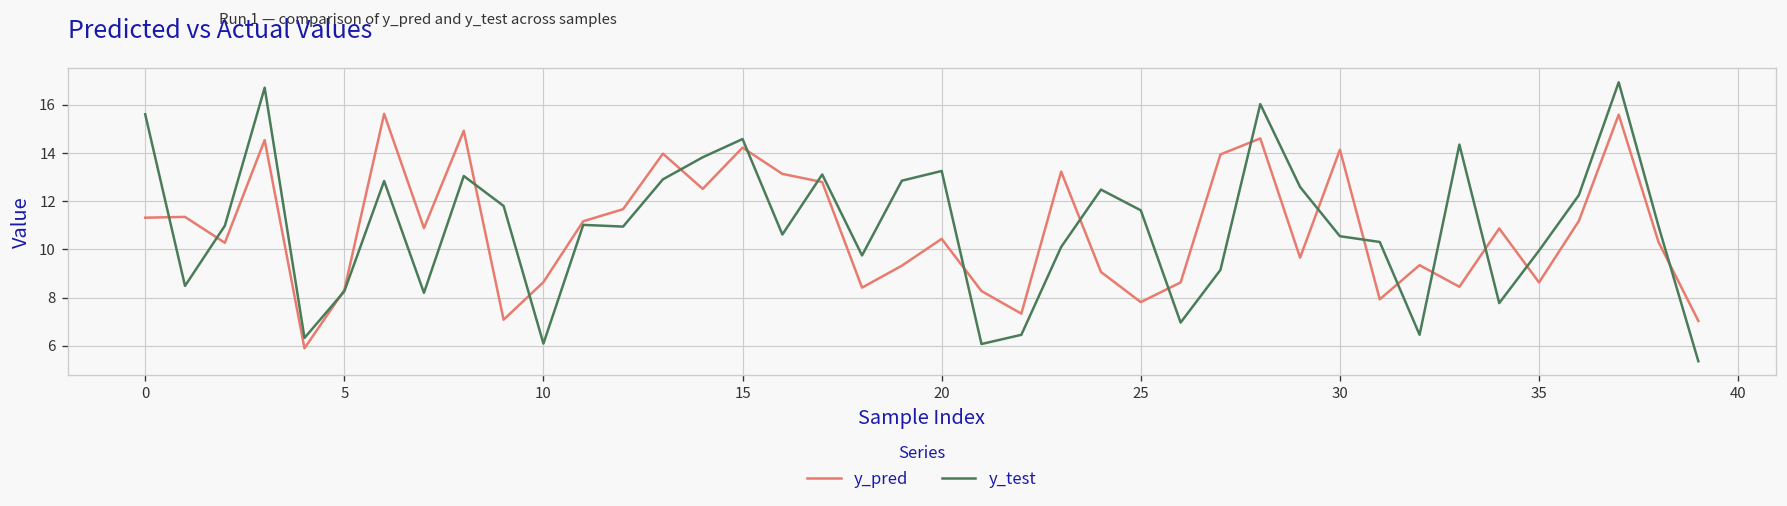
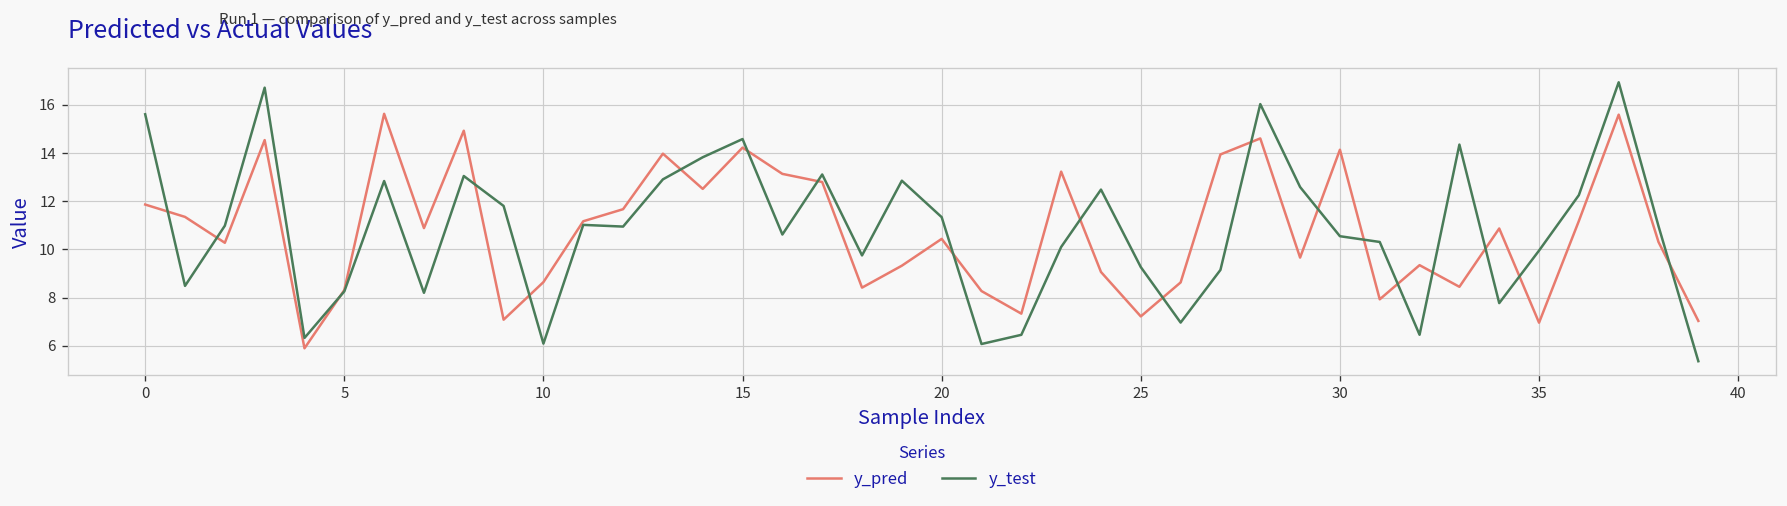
y_pred, 0: 11.3 -> 11.9
y_test, 20: 13.3 -> 11.3
y_pred, 25: 7.8 -> 7.2
y_test, 25: 11.6 -> 9.3
y_pred, 35: 8.6 -> 7.0
